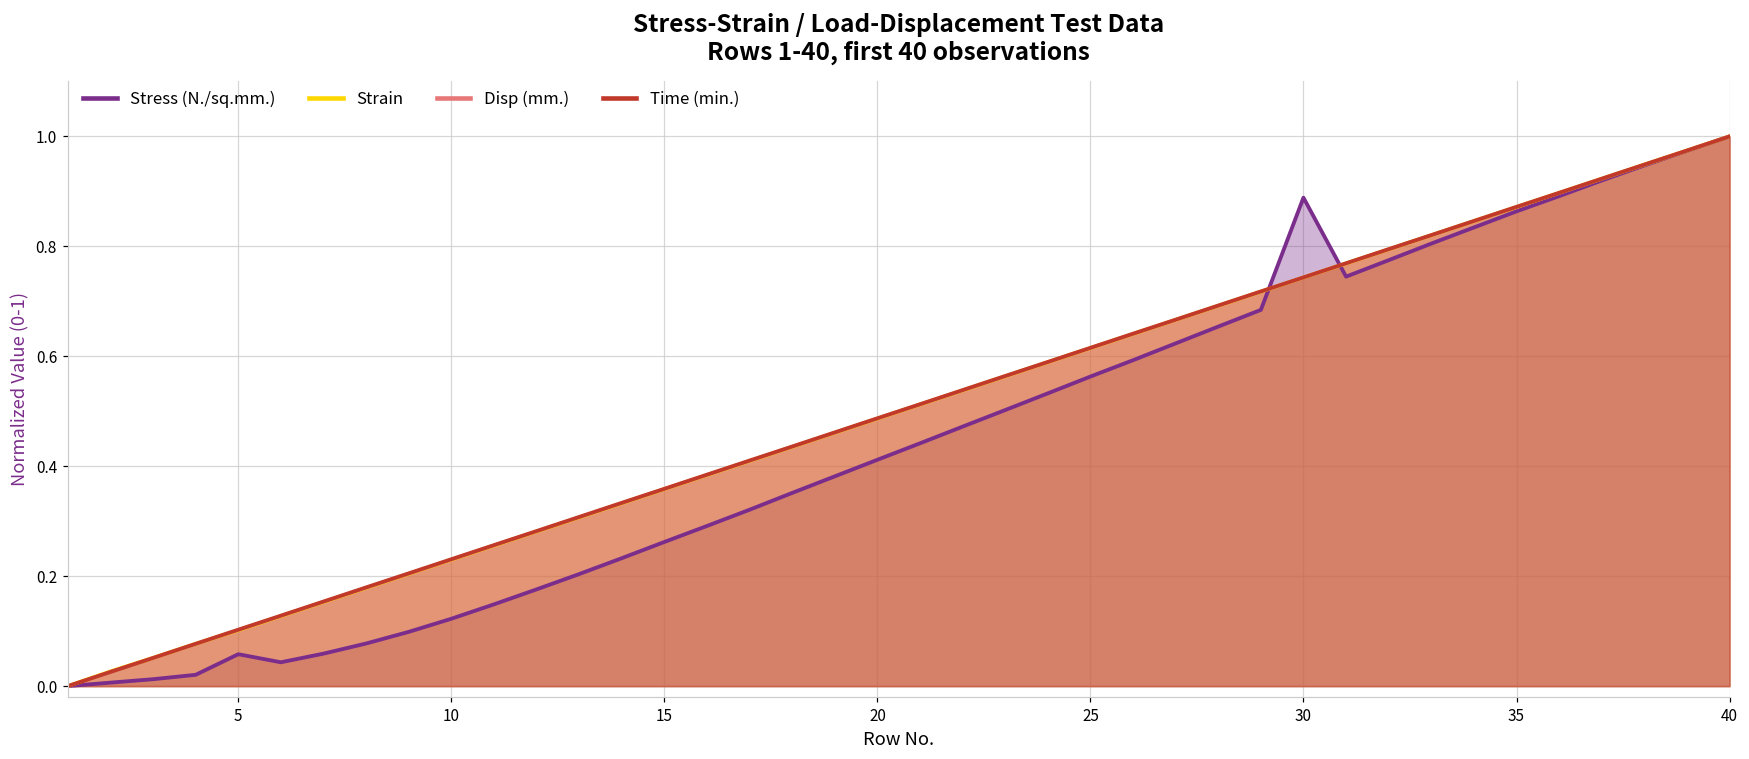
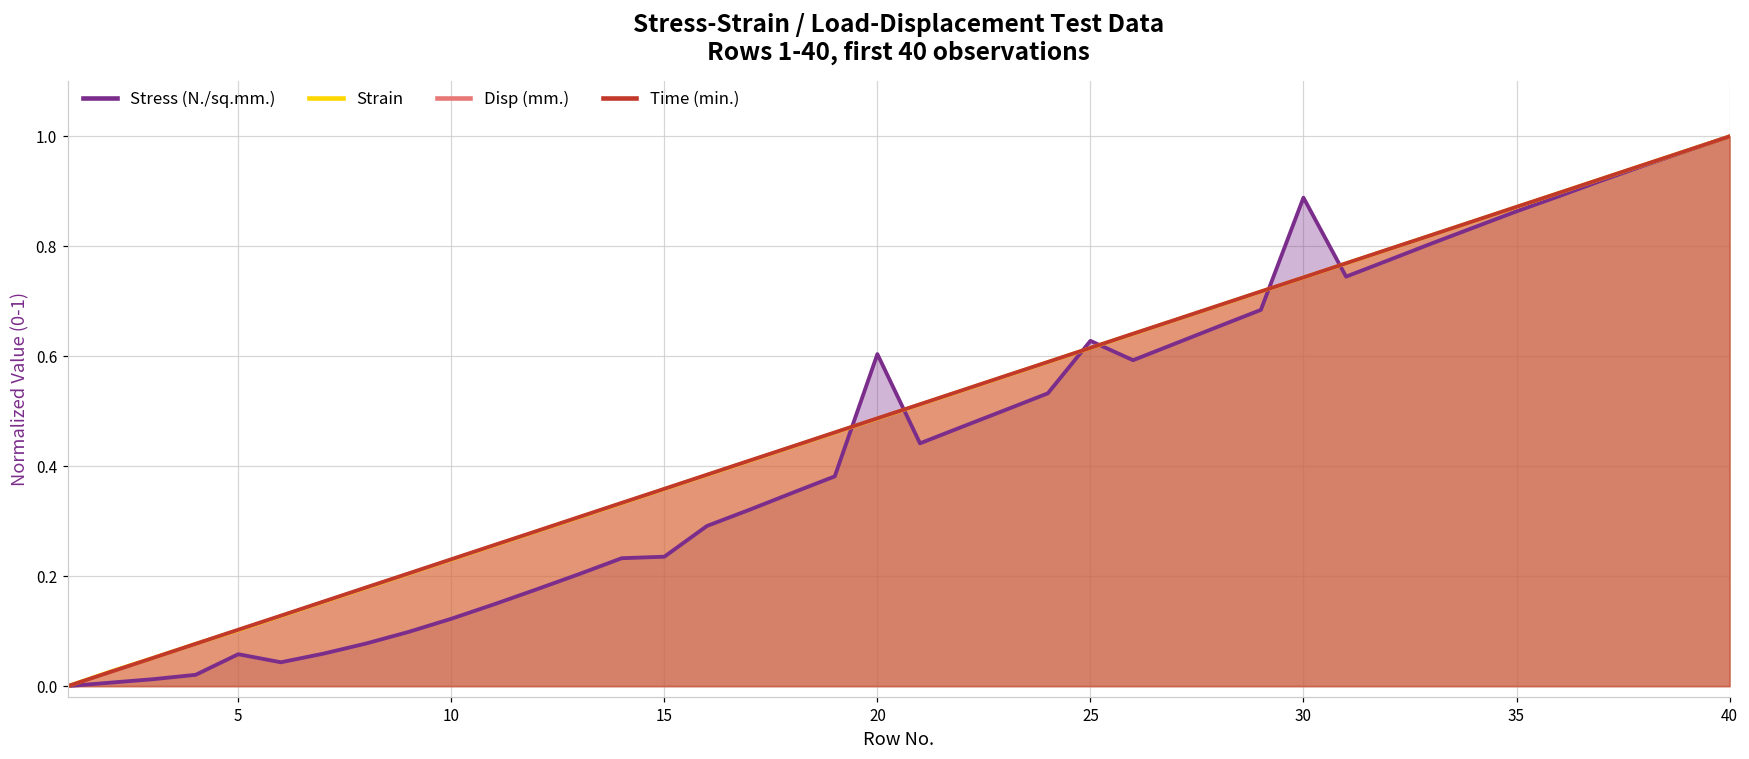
Stress (N./sq.mm.), 15: 0.26 -> 0.24
Stress (N./sq.mm.), 20: 0.41 -> 0.60
Stress (N./sq.mm.), 25: 0.56 -> 0.63
